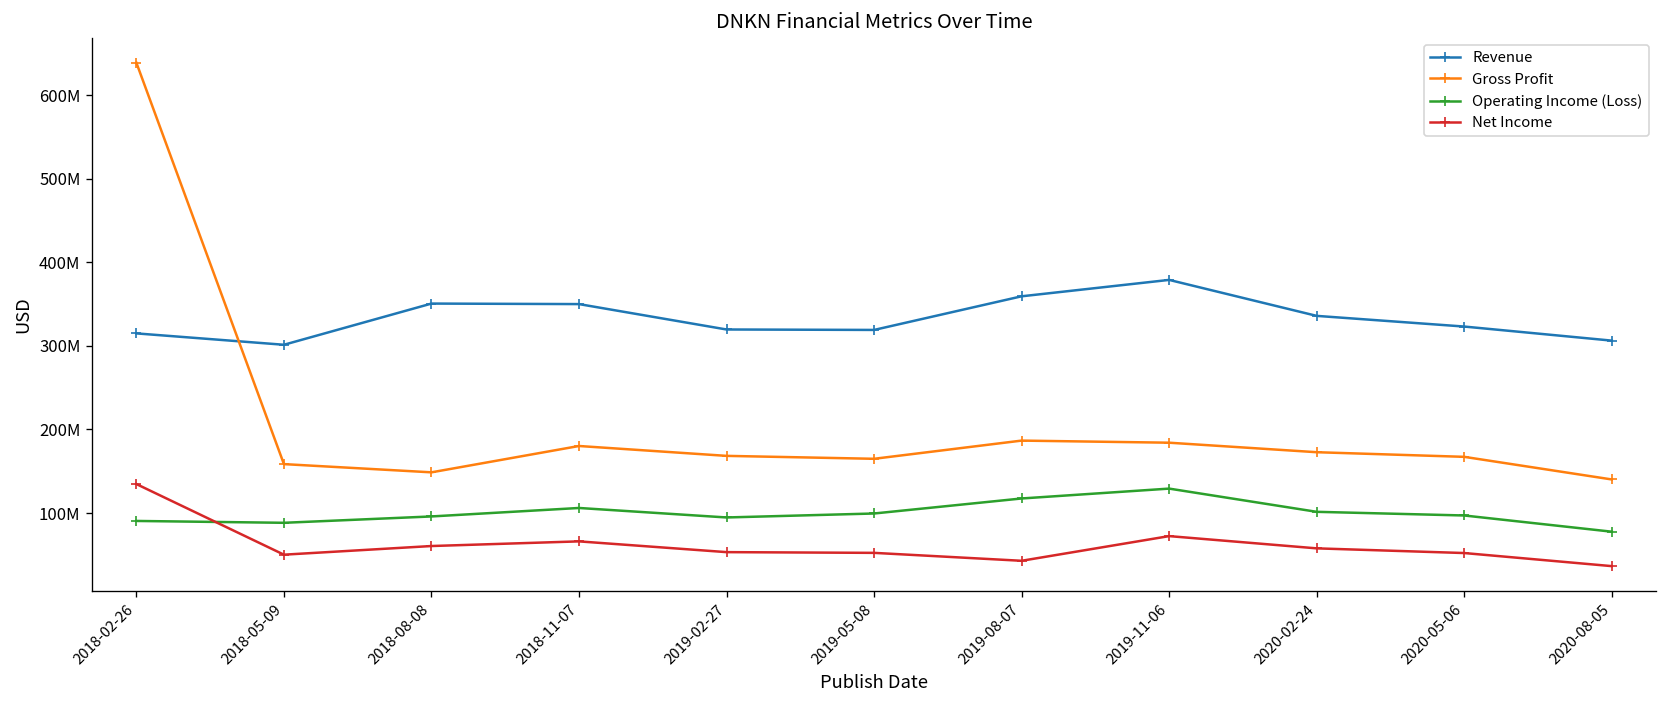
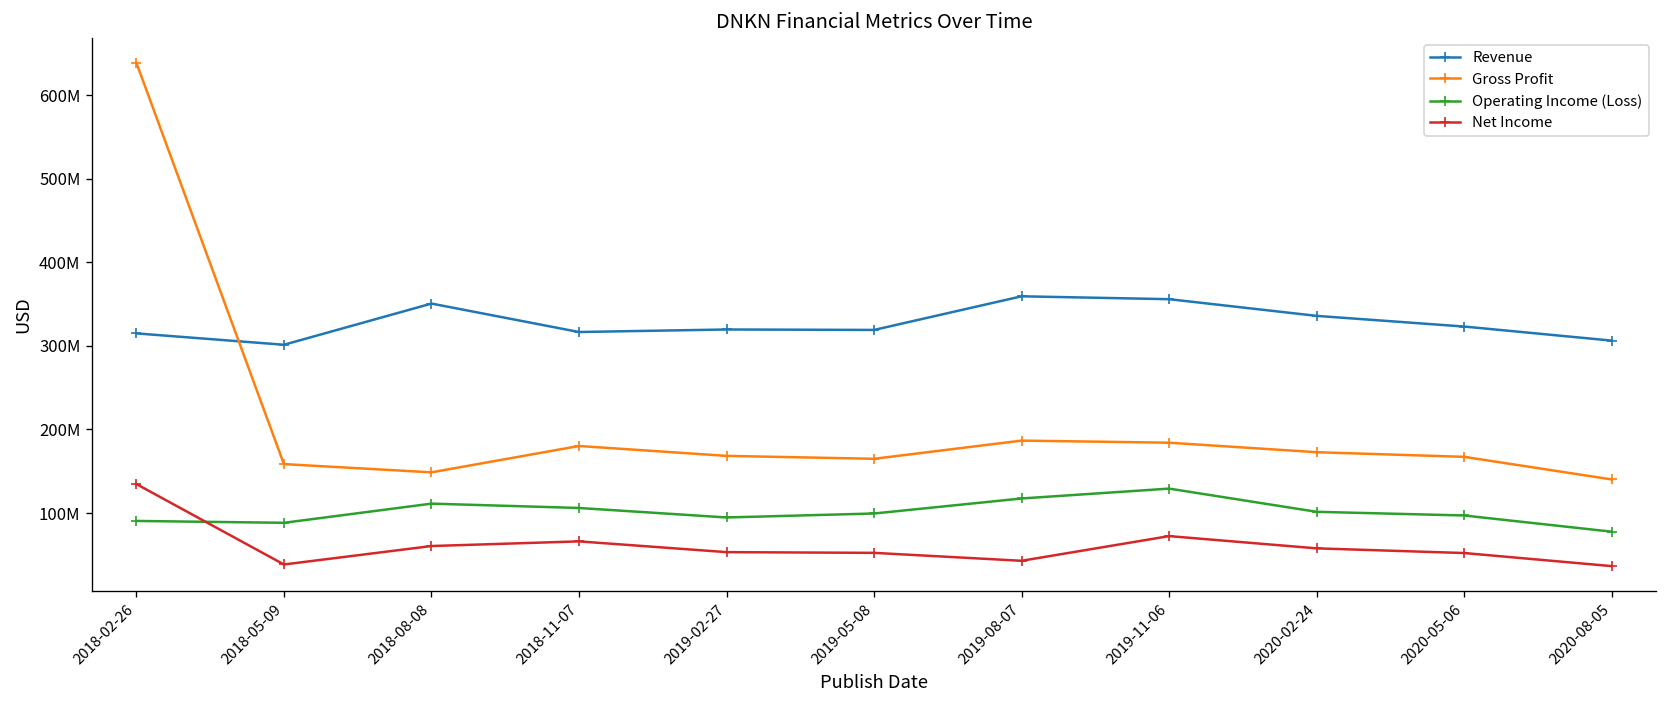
Net Income, 2018-05-09: 50000000 -> 40000000
Operating Income (Loss), 2018-08-08: 100000000 -> 110000000
Revenue, 2018-11-07: 350000000 -> 320000000
Revenue, 2019-11-06: 380000000 -> 360000000
